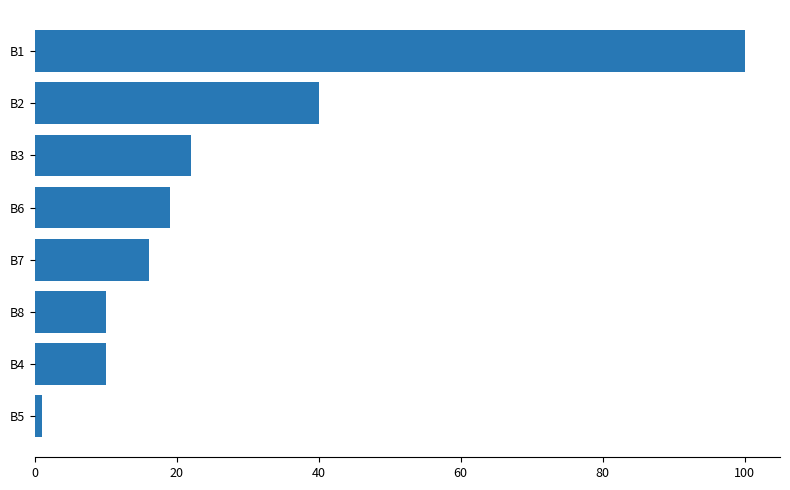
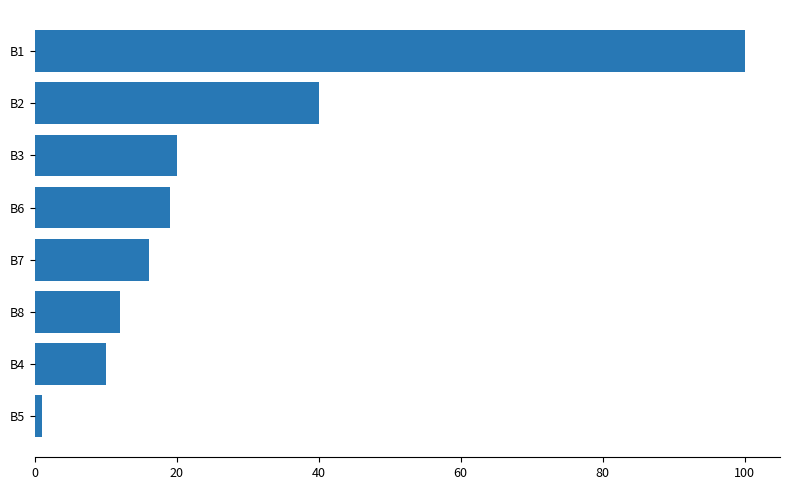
B3: 22 -> 20
B8: 10 -> 12
